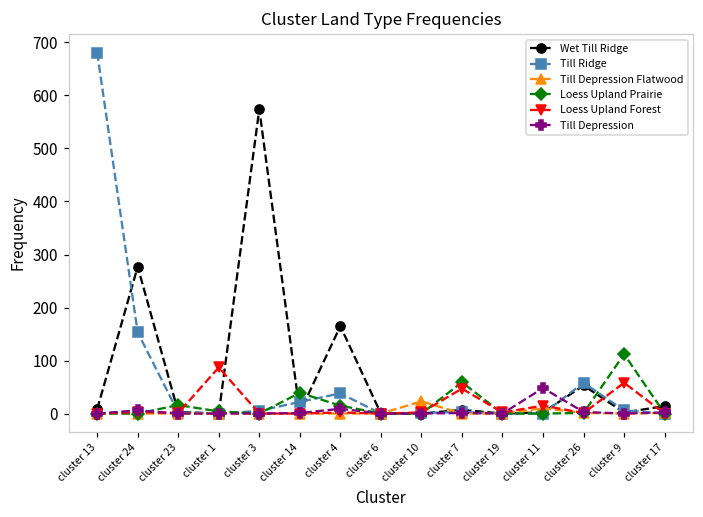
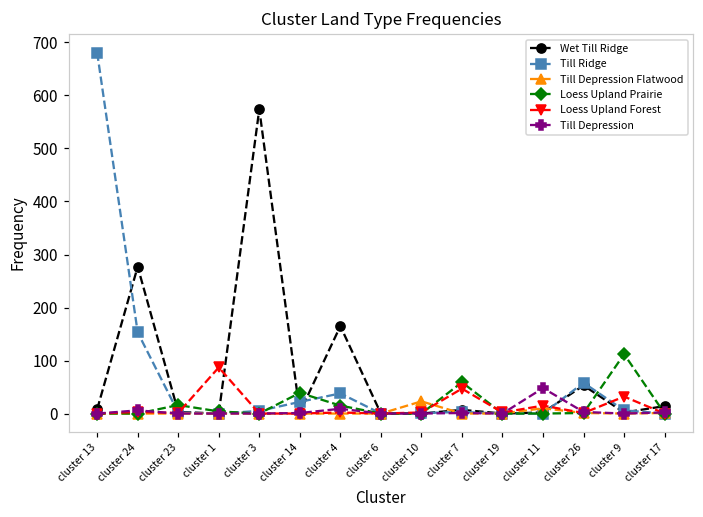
Loess Upland Forest, cluster 9: 60 -> 30
